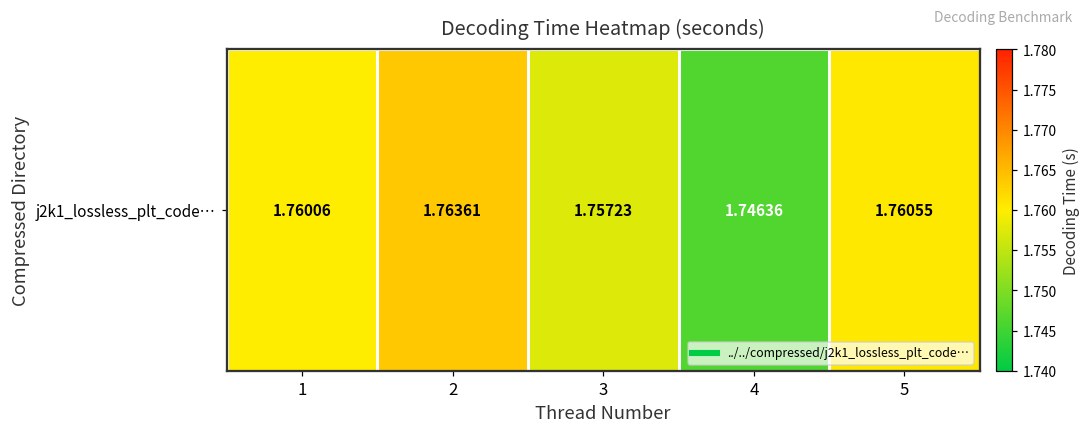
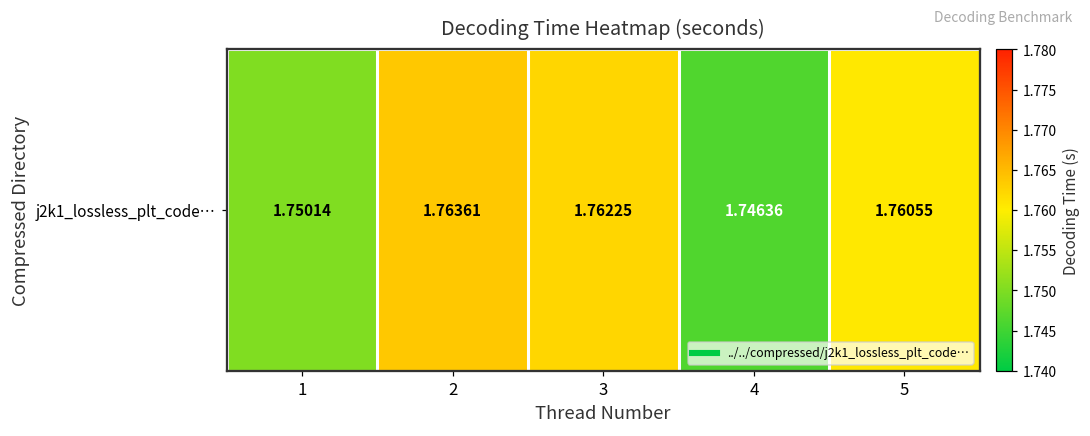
j2k1_lossless_plt_code…, 1: 1.76006 -> 1.75014
j2k1_lossless_plt_code…, 3: 1.75723 -> 1.76225
